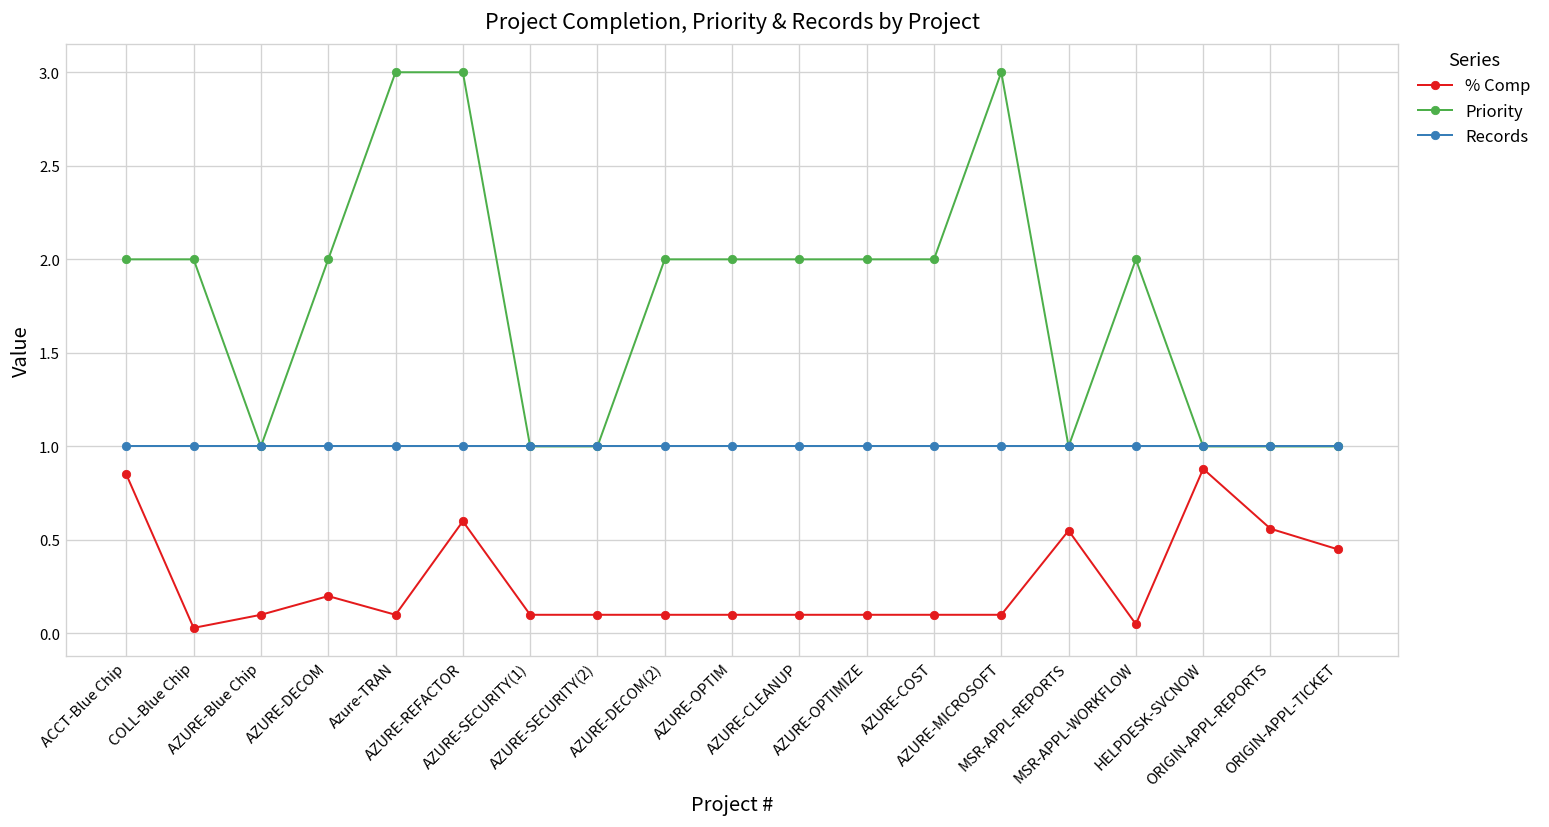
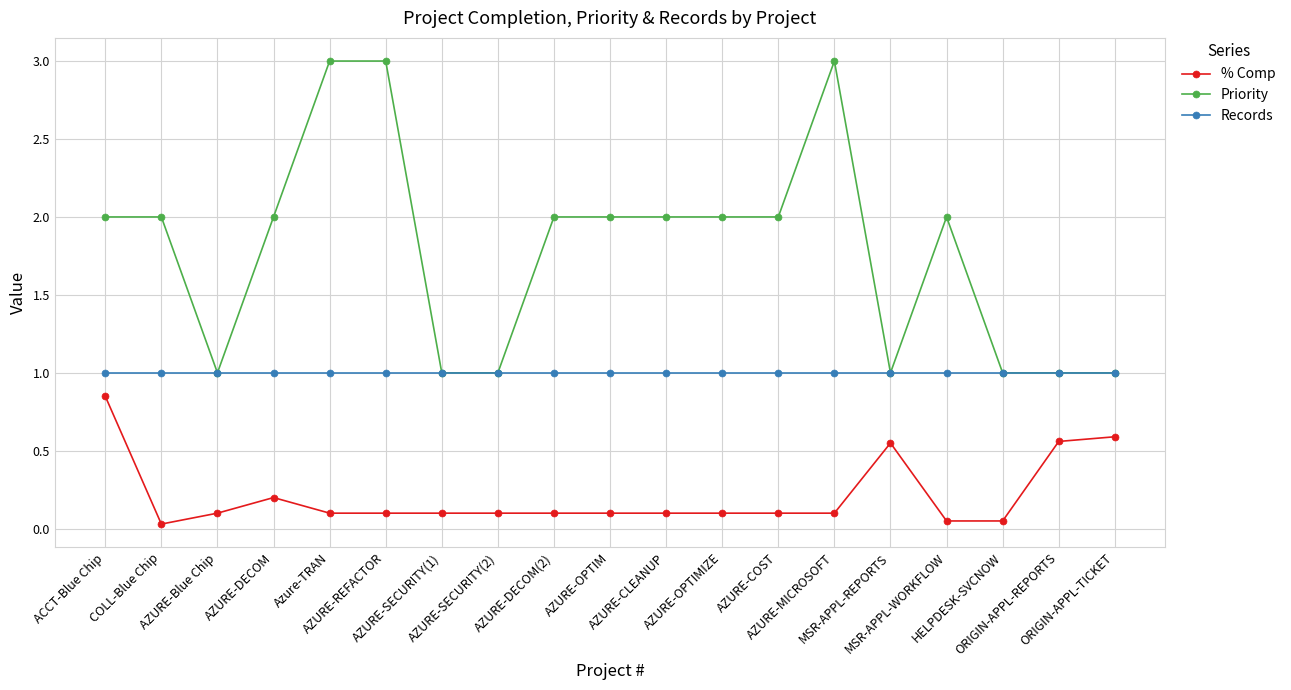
% Comp, AZURE-REFACTOR: 0.6 -> 0.1
% Comp, HELPDESK-SVCNOW: 0.88 -> 0.05
% Comp, ORIGIN-APPL-TICKET: 0.45 -> 0.59
